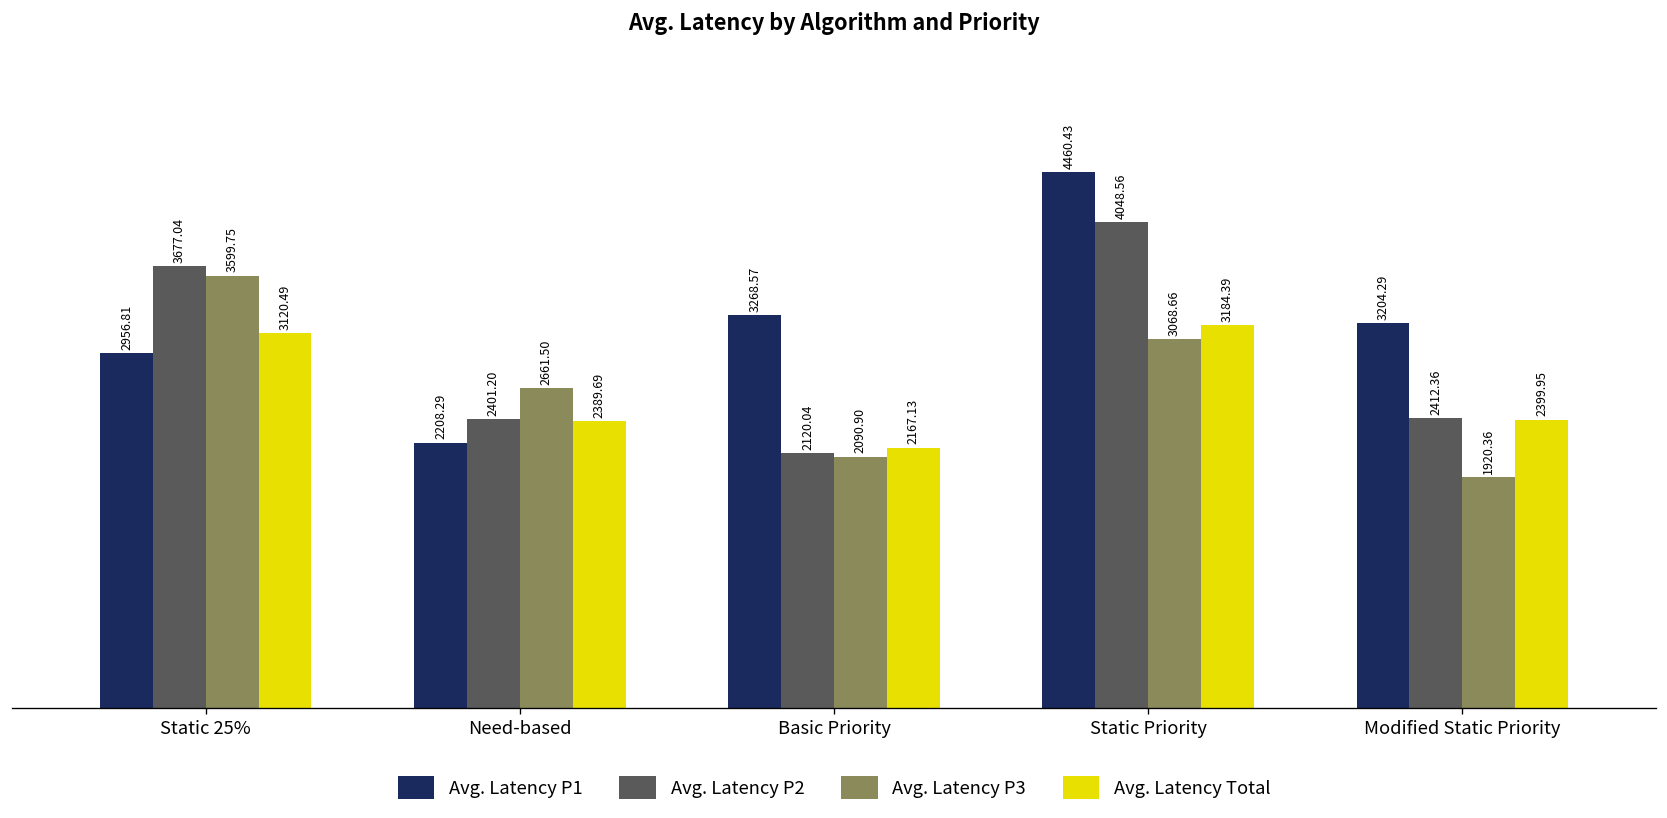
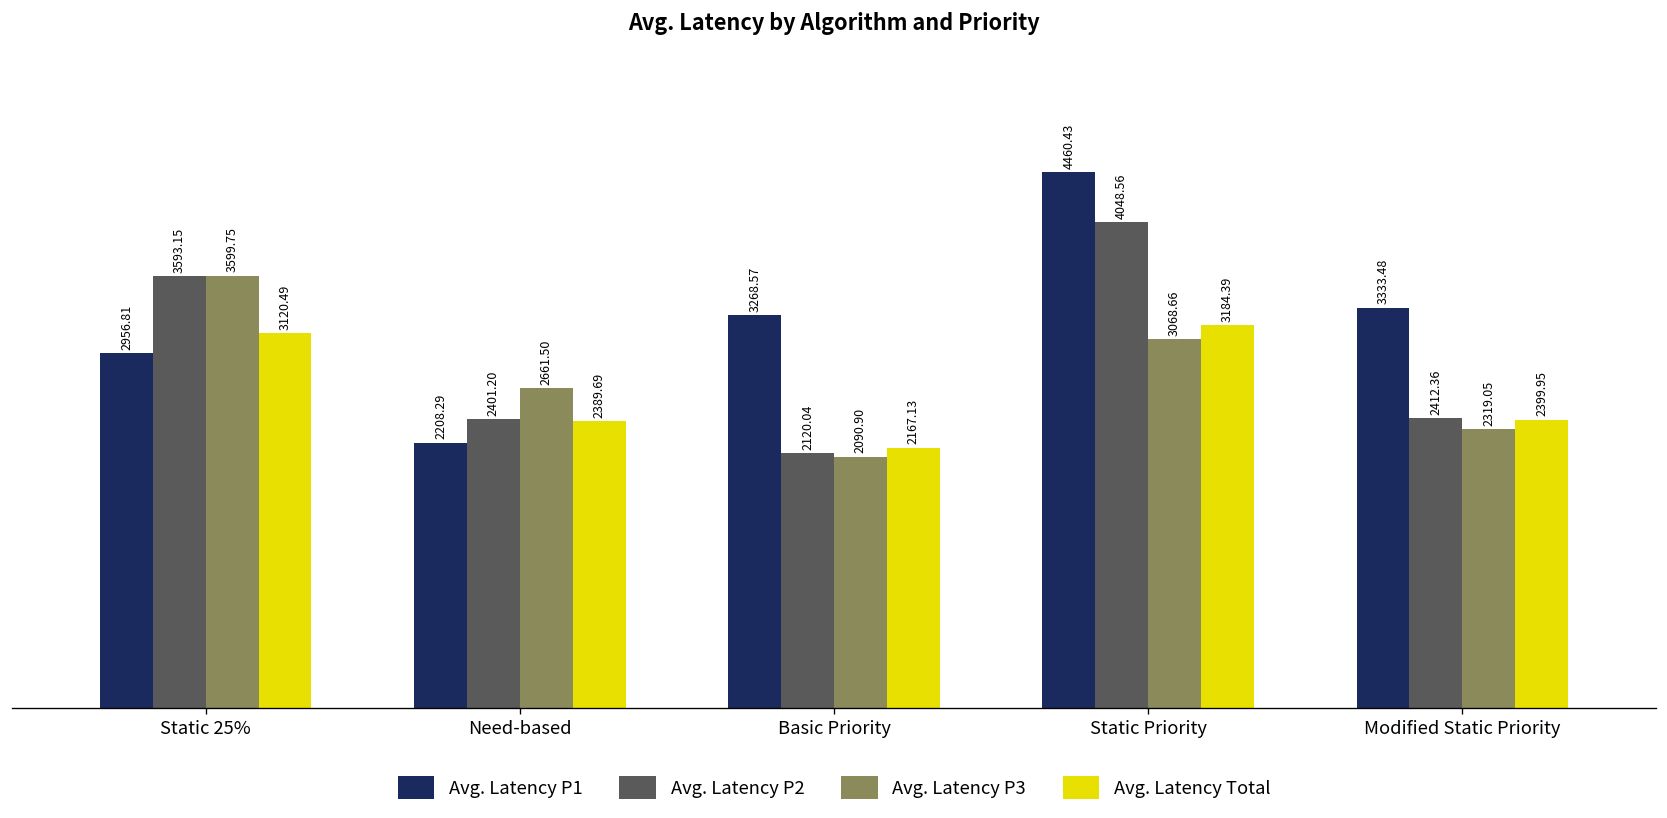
Avg. Latency P2, Static 25%: 3677.04 -> 3593.15
Avg. Latency P1, Modified Static Priority: 3204.29 -> 3333.48
Avg. Latency P3, Modified Static Priority: 1920.36 -> 2319.05
